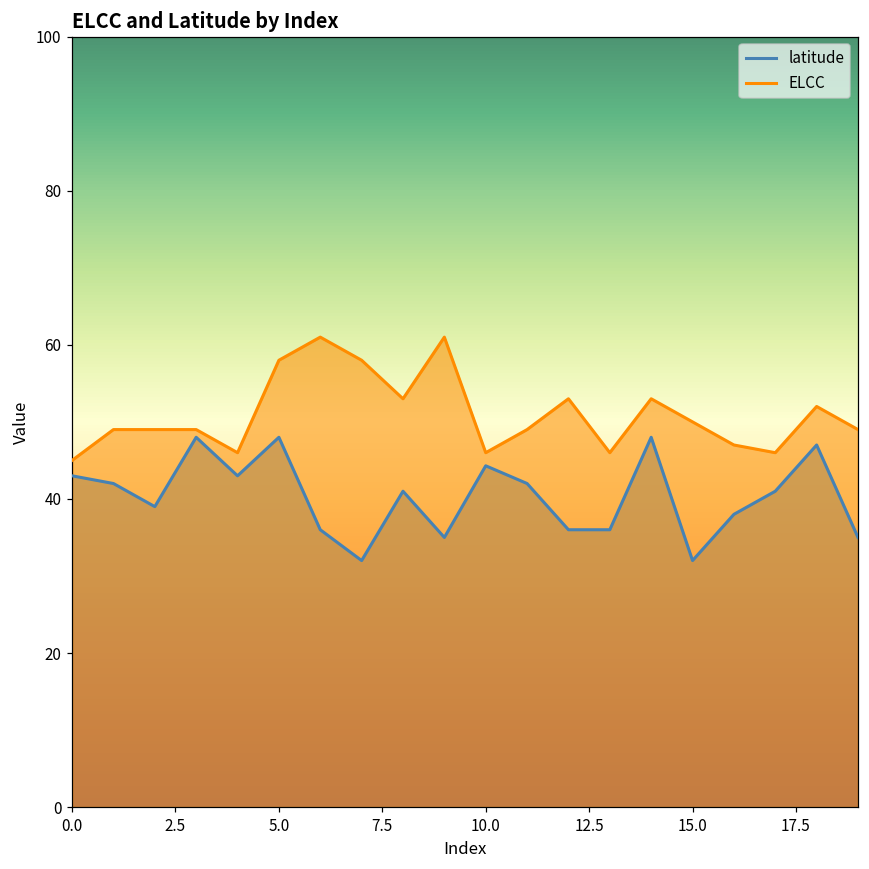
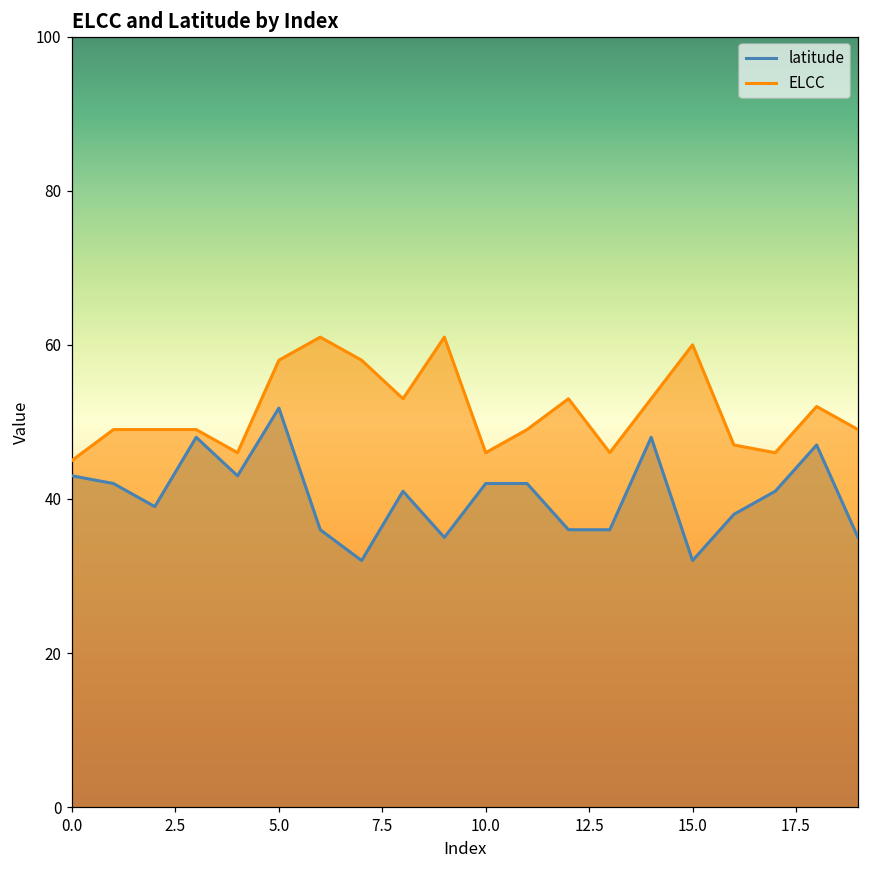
latitude, 5.0: 48 -> 52
latitude, 10.0: 44 -> 42
ELCC, 15.0: 50 -> 60
